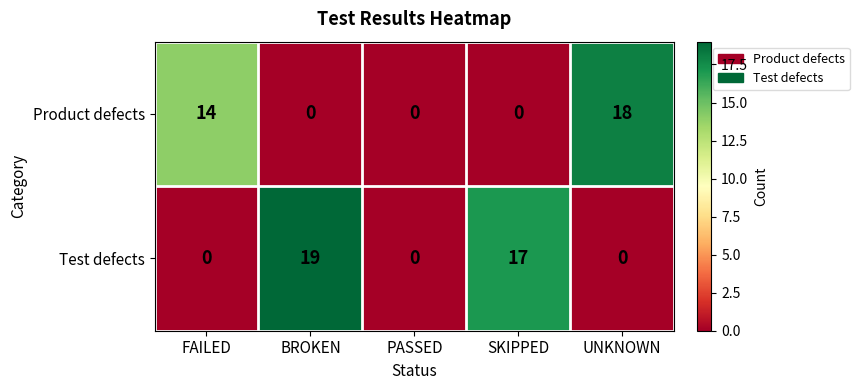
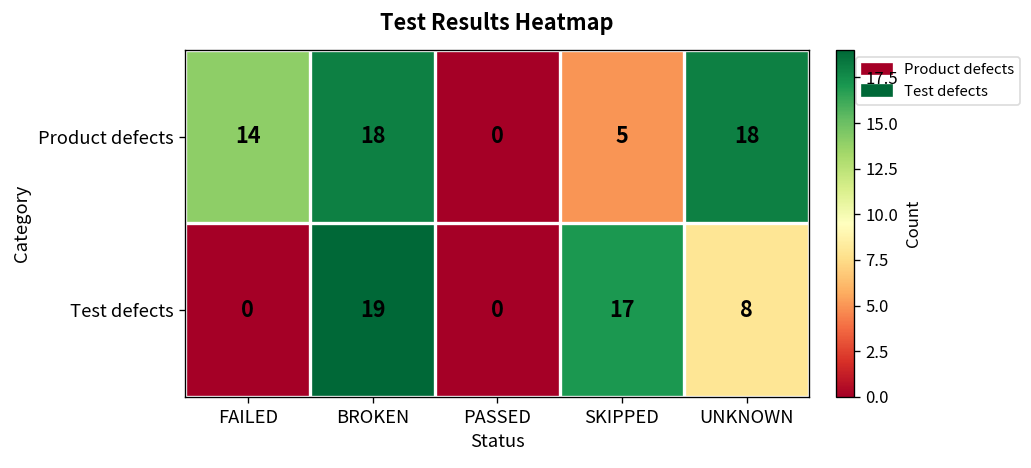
Product defects, BROKEN: 0 -> 18
Product defects, SKIPPED: 0 -> 5
Test defects, UNKNOWN: 0 -> 8
